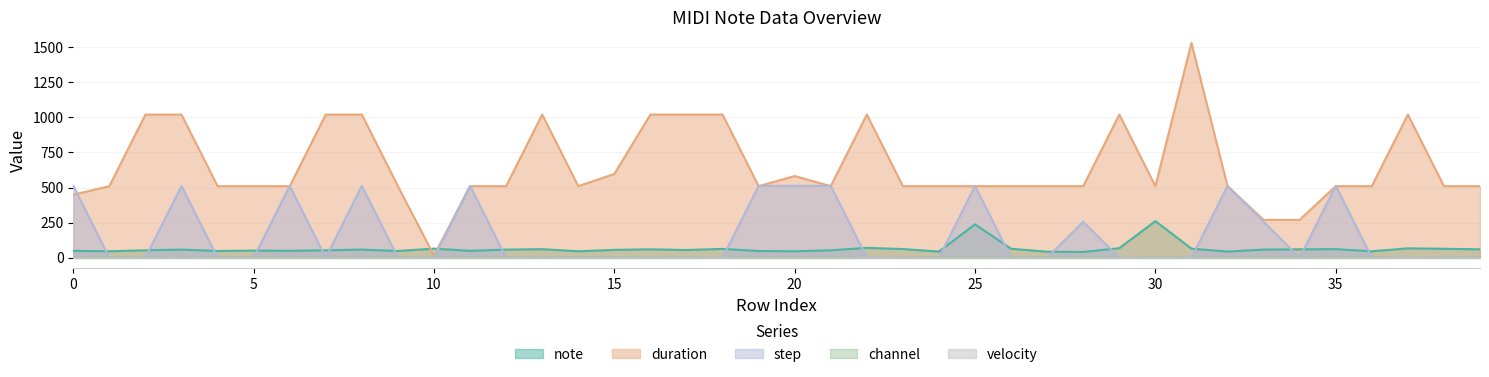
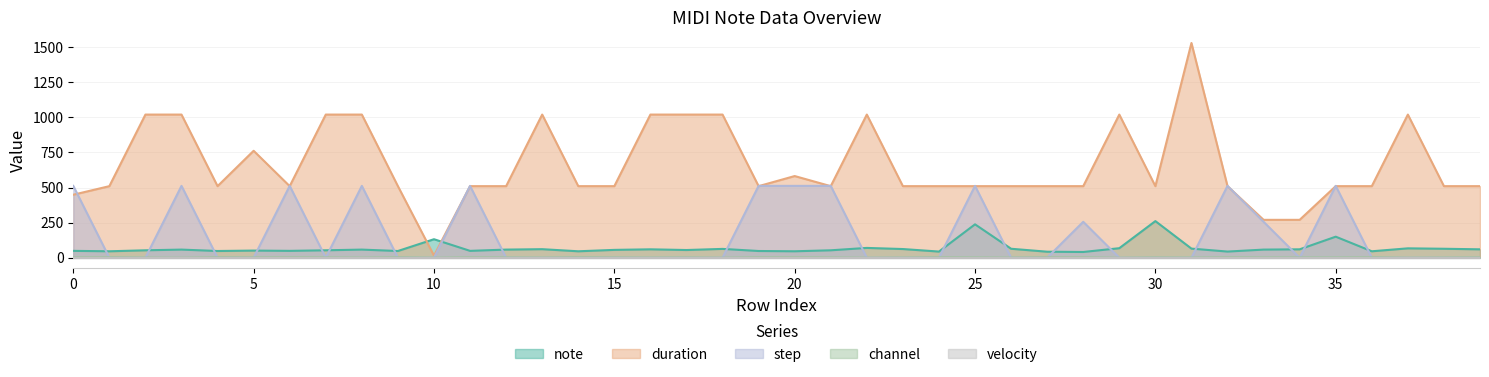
duration, 5: 510 -> 760
note, 10: 70 -> 130
duration, 15: 600 -> 510
note, 35: 60 -> 150
